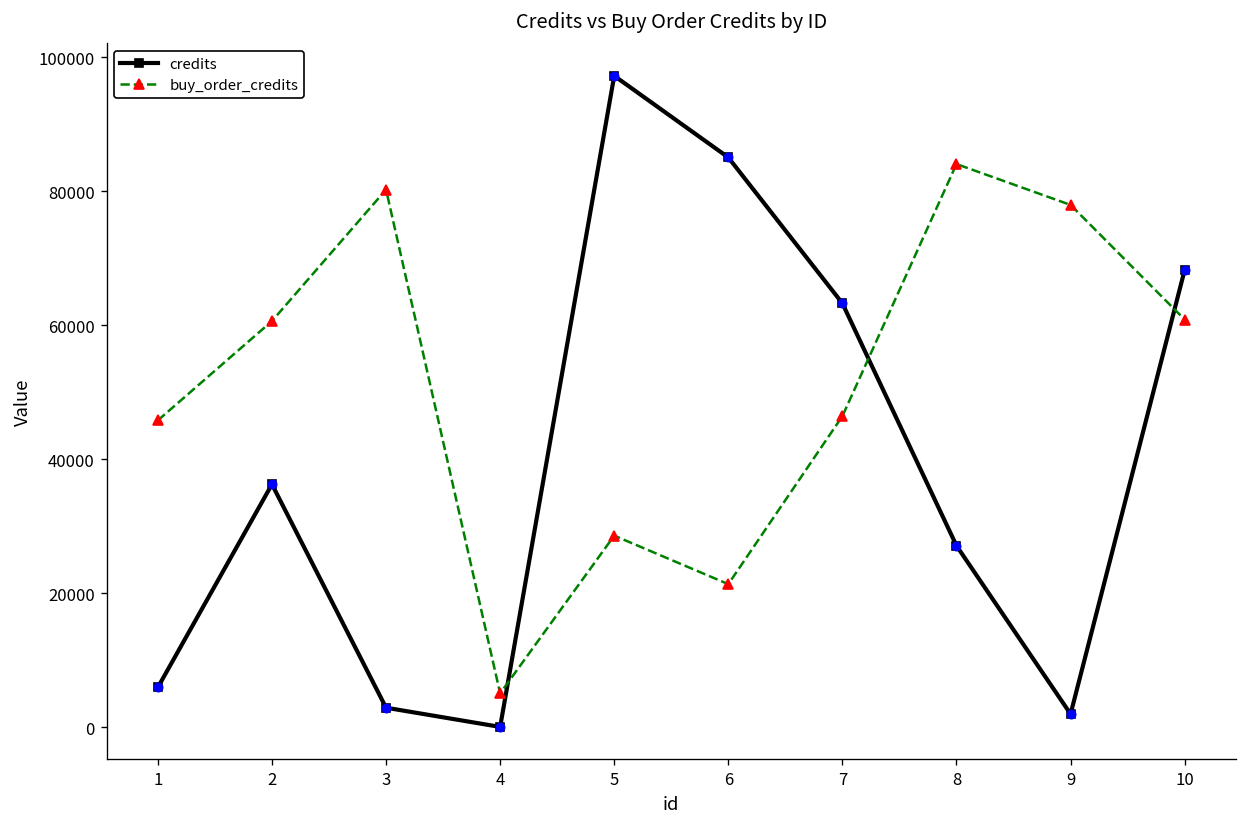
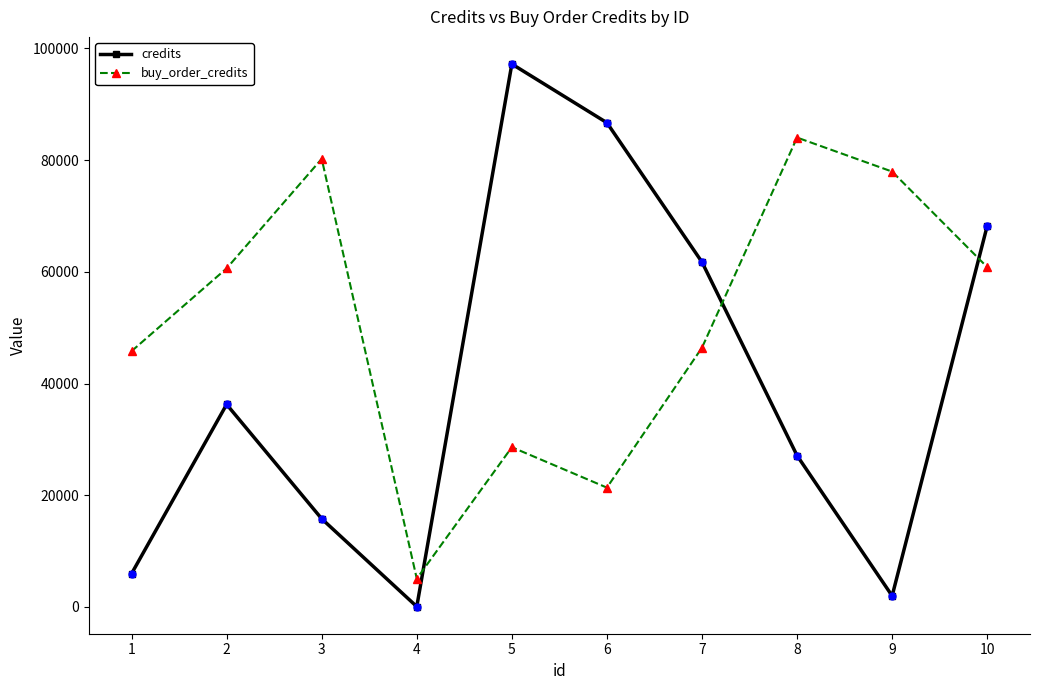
credits, 3: 3000 -> 16000
credits, 6: 85000 -> 87000
credits, 7: 63000 -> 62000
